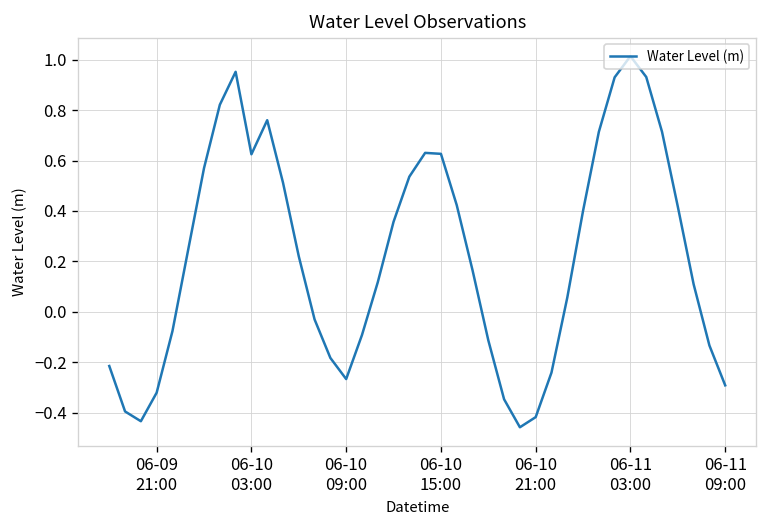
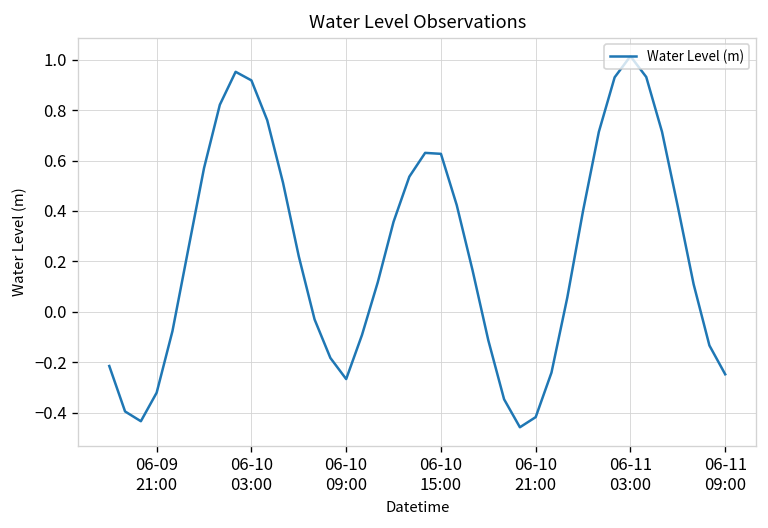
06-10 03:00: 0.62 -> 0.92
06-11 09:00: -0.29 -> -0.25
